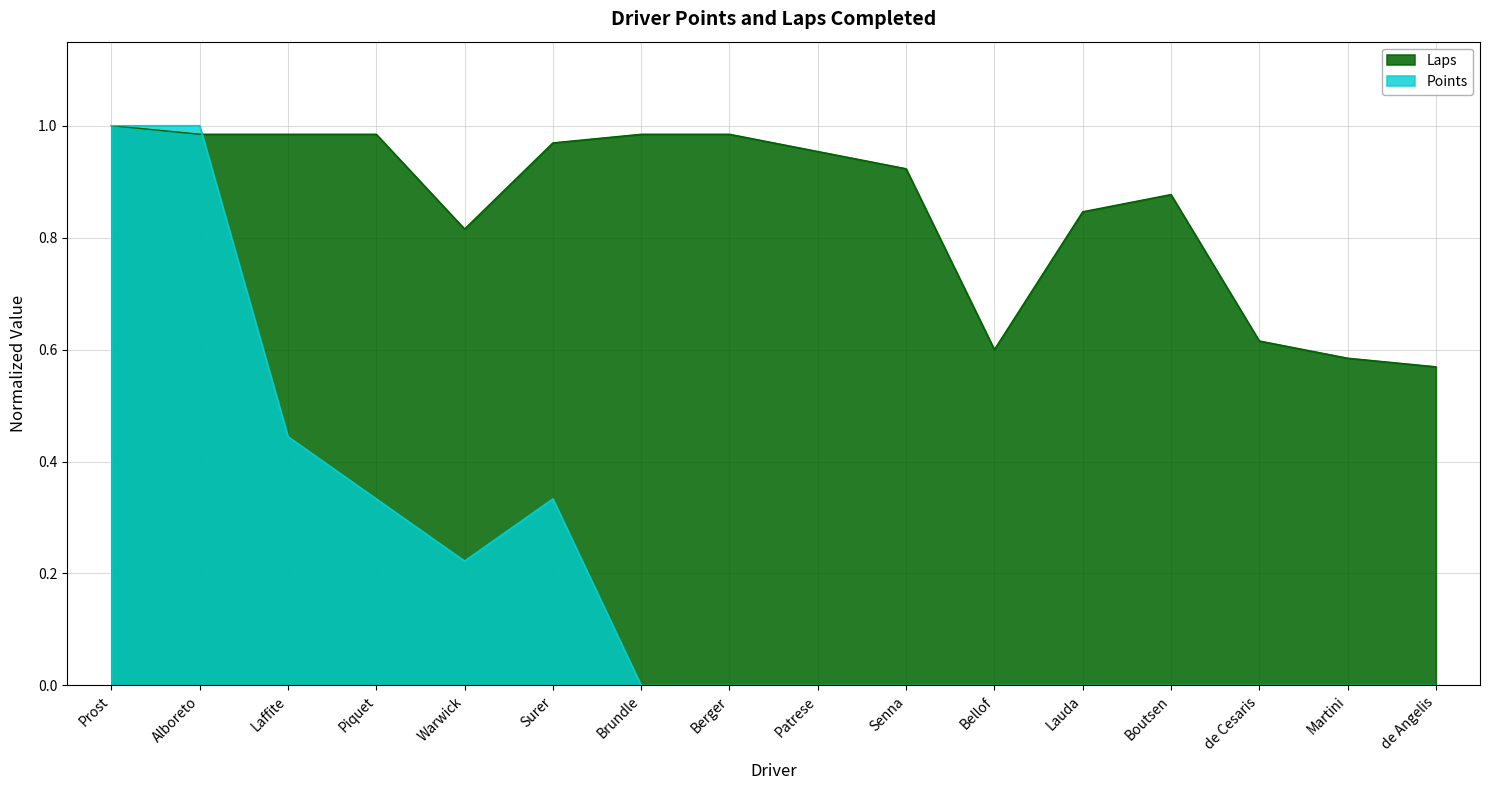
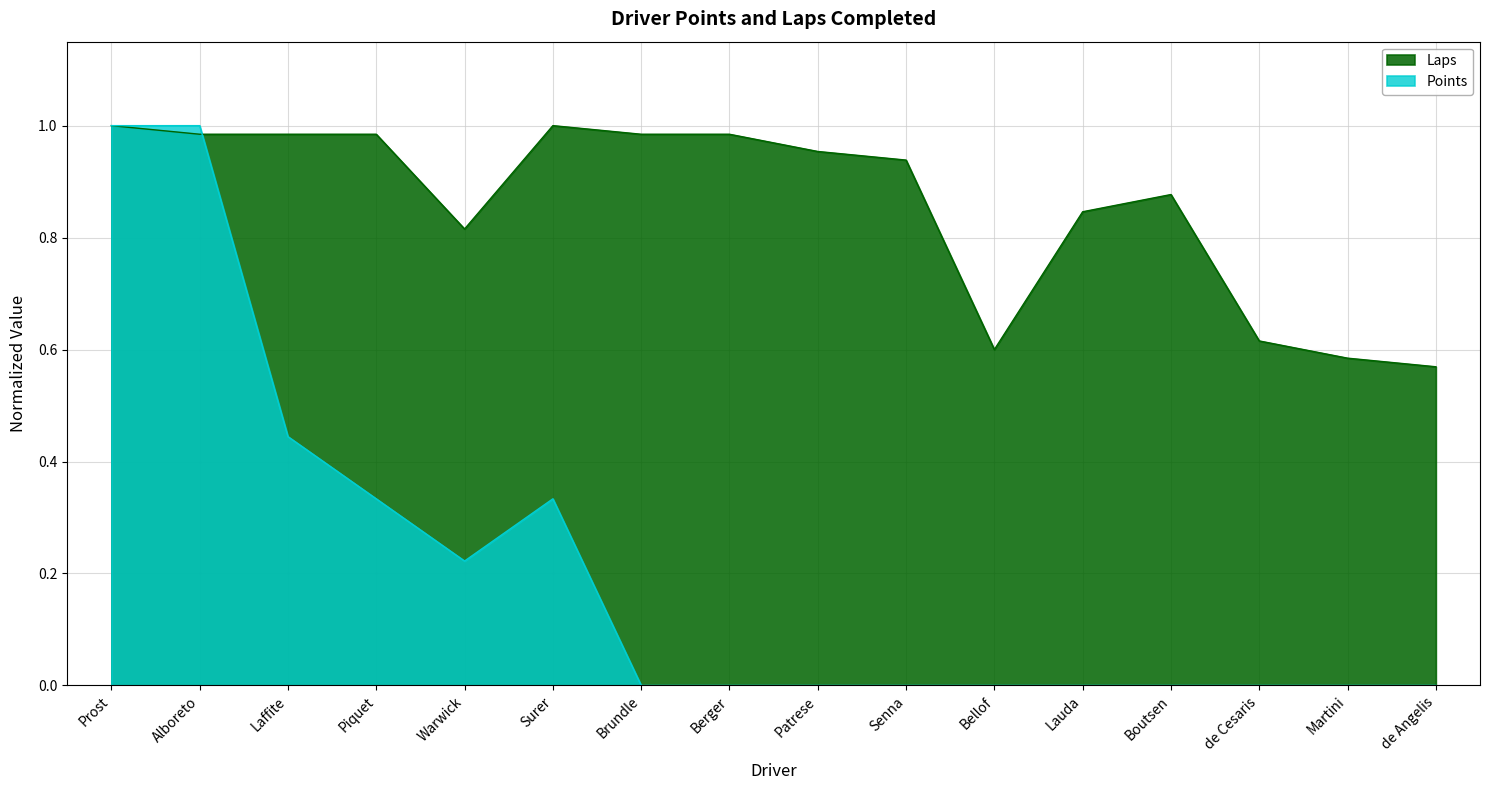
Laps, Surer: 0.97 -> 1.00
Laps, Senna: 0.92 -> 0.94
